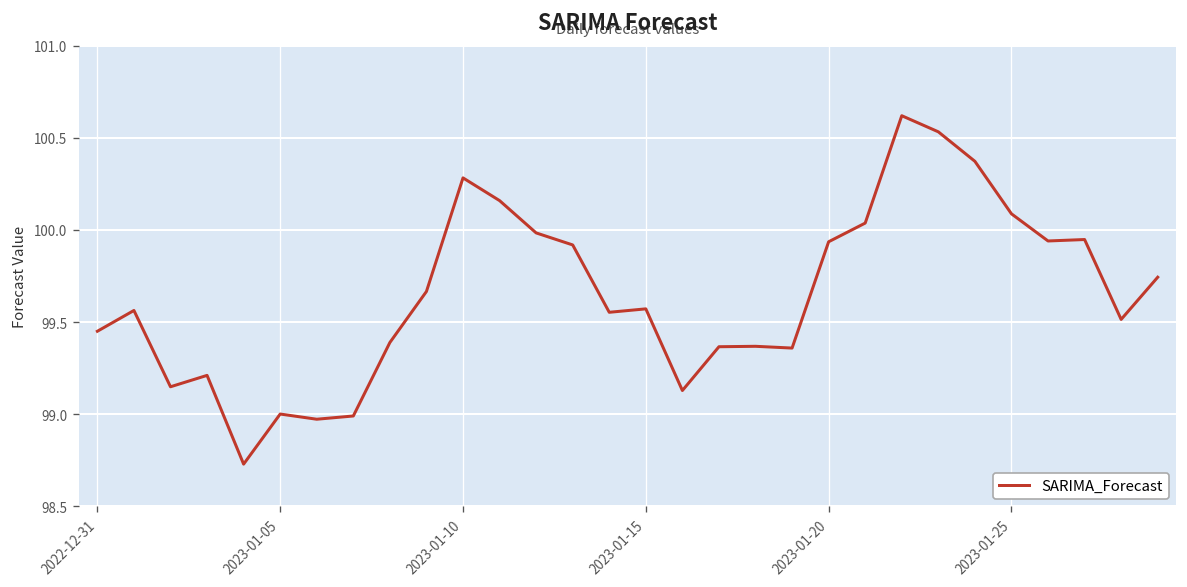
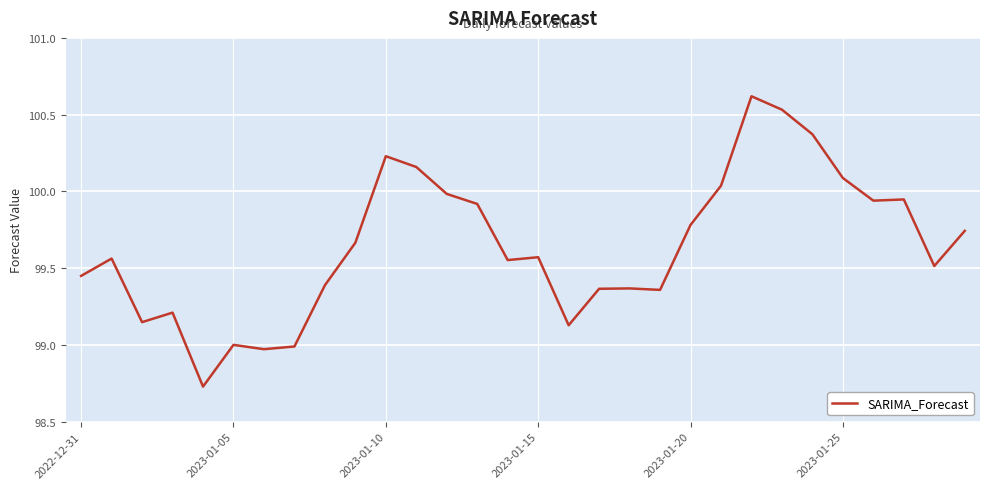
2023-01-10: 100.28 -> 100.23
2023-01-20: 99.94 -> 99.78
